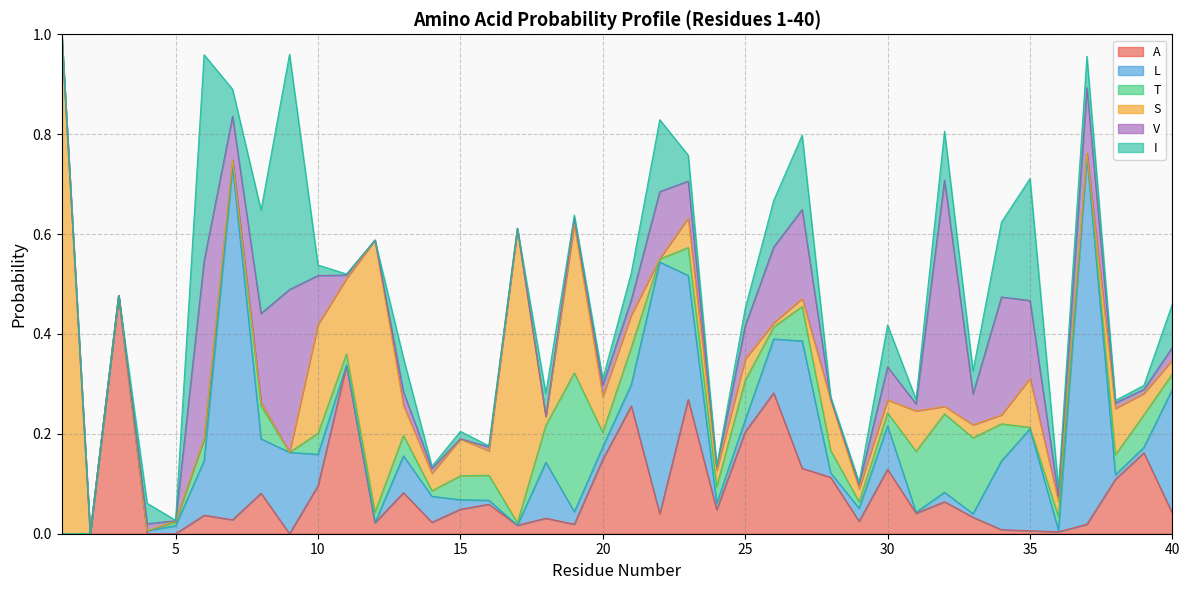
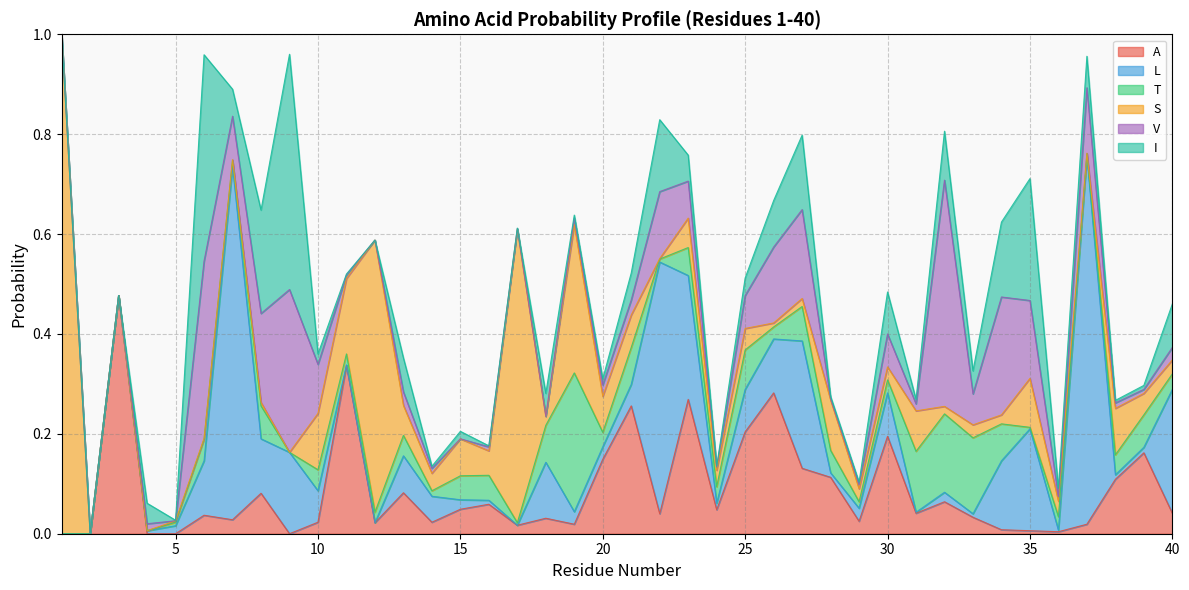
A, 10: 0.10 -> 0.02
S, 10: 0.22 -> 0.11
L, 25: 0.02 -> 0.08
A, 30: 0.13 -> 0.20
